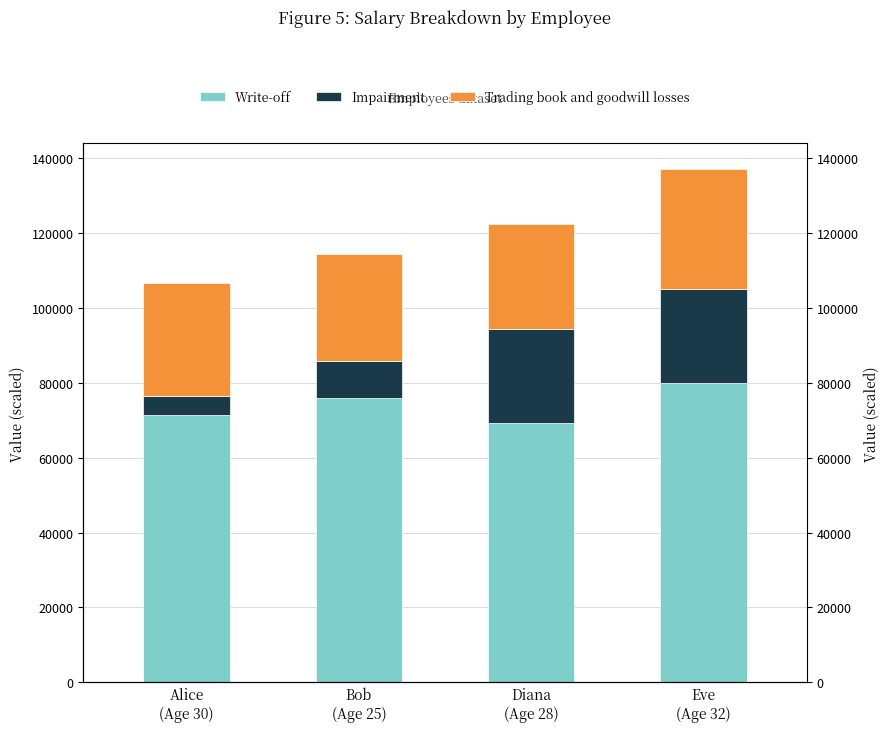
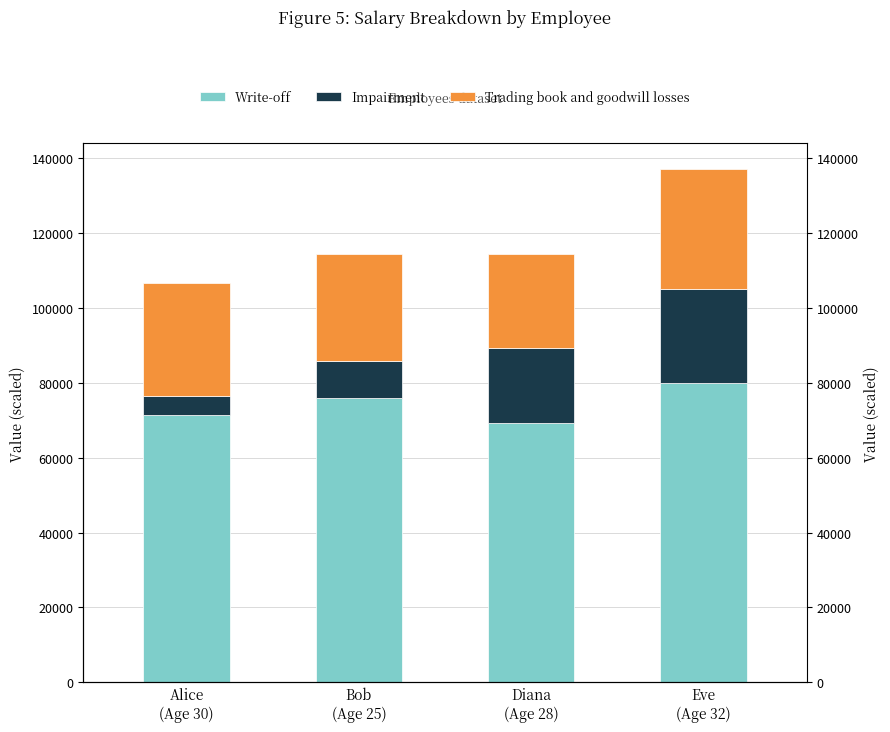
Impairment, Diana (Age 28): 25000 -> 20000
Trading book and goodwill losses, Diana (Age 28): 28000 -> 25000
